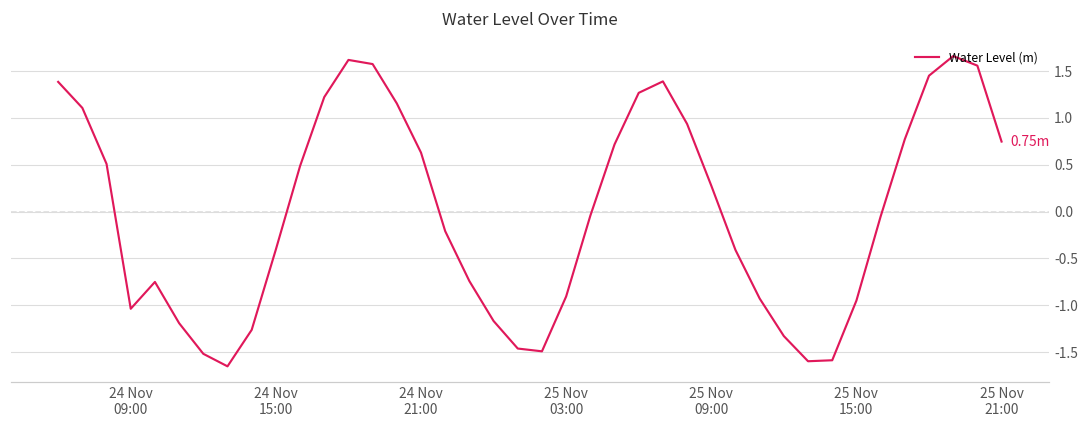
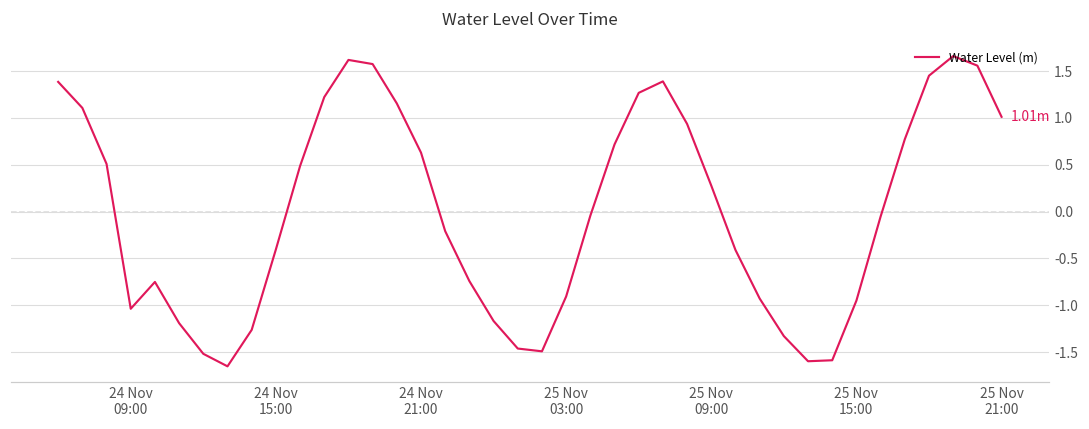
25 Nov 21:00: 0.75m -> 1.01m
